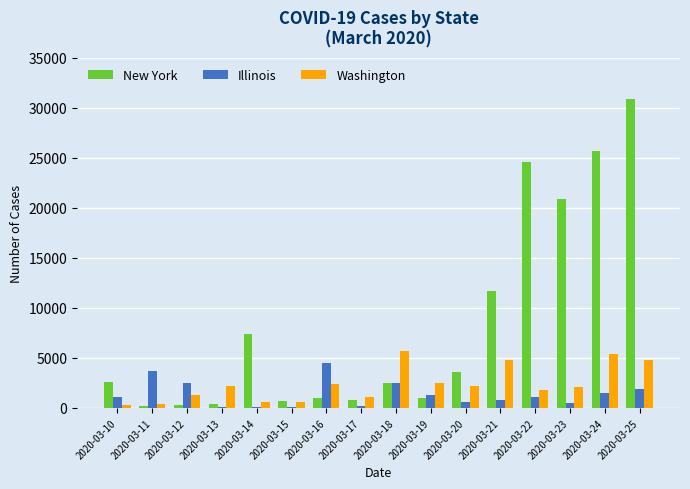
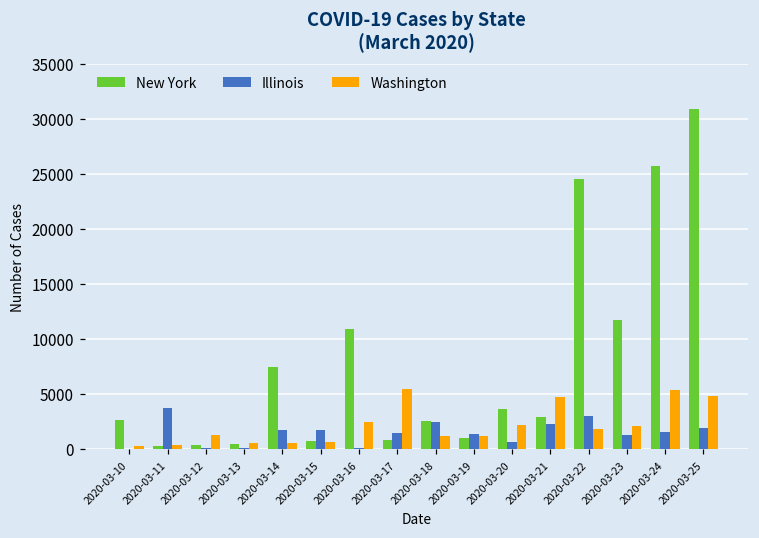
Illinois, 2020-03-10: 1100 -> 0
Illinois, 2020-03-12: 2500 -> 0
Washington, 2020-03-13: 2200 -> 600
Illinois, 2020-03-14: 100 -> 1700
Illinois, 2020-03-15: 100 -> 1700
New York, 2020-03-16: 1000 -> 10800
Illinois, 2020-03-16: 4400 -> 100
Illinois, 2020-03-17: 200 -> 1500
Washington, 2020-03-17: 1100 -> 5400
Washington, 2020-03-18: 5600 -> 1200
Washington, 2020-03-19: 2500 -> 1200
New York, 2020-03-21: 11700 -> 2900
Illinois, 2020-03-21: 800 -> 2300
Illinois, 2020-03-22: 1000 -> 3000
New York, 2020-03-23: 20900 -> 11700
Illinois, 2020-03-23: 500 -> 1300
